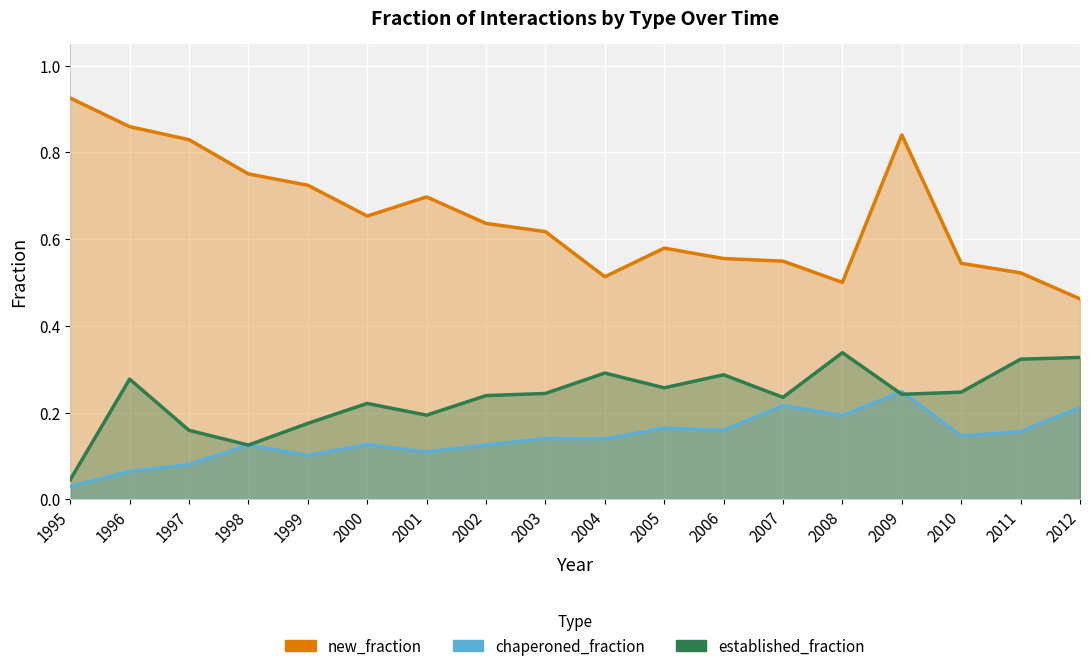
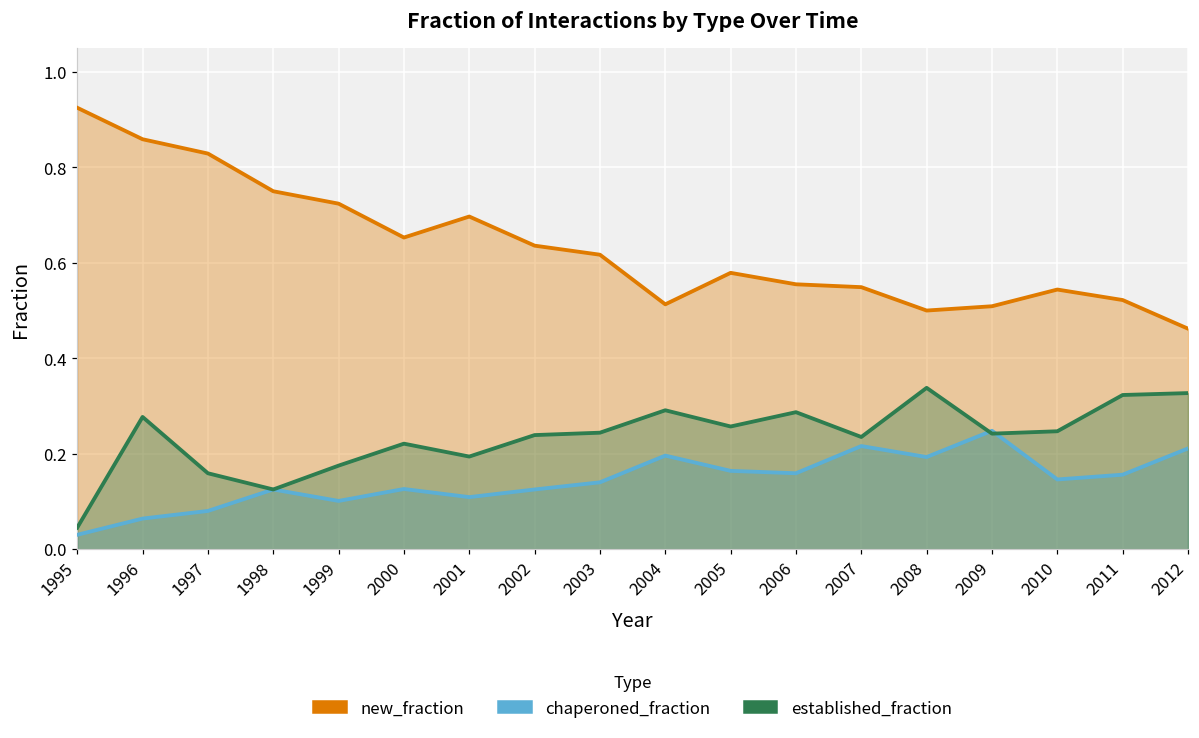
chaperoned_fraction, 2004: 0.14 -> 0.20
new_fraction, 2009: 0.84 -> 0.51
